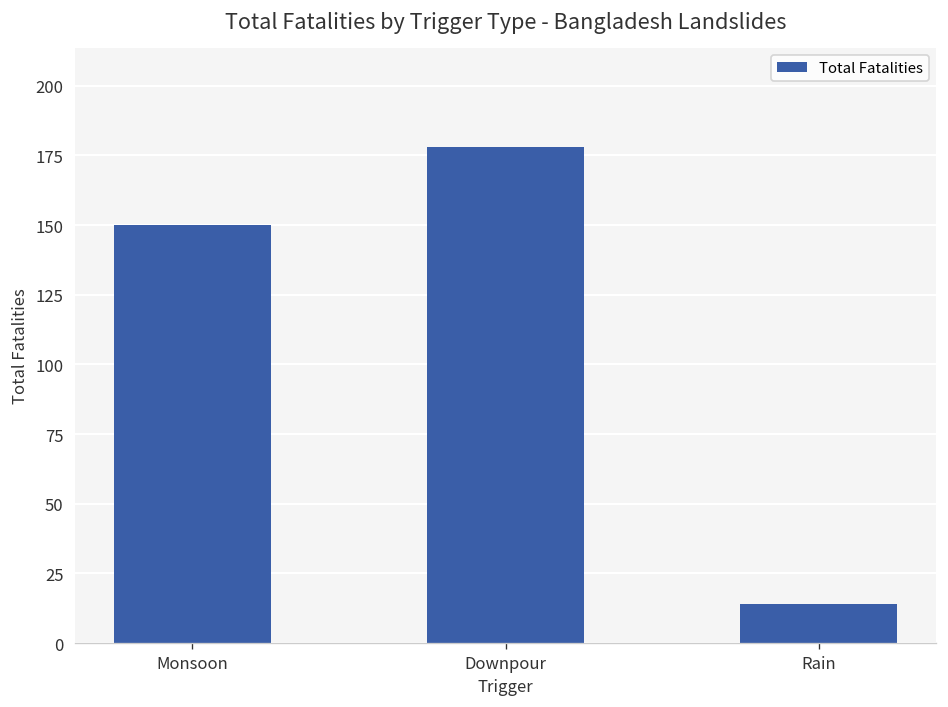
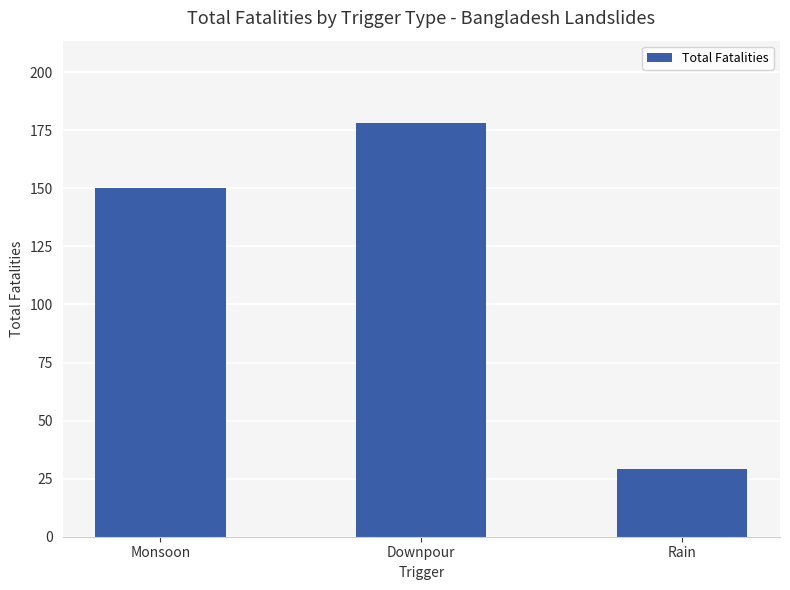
Rain: 14 -> 29
